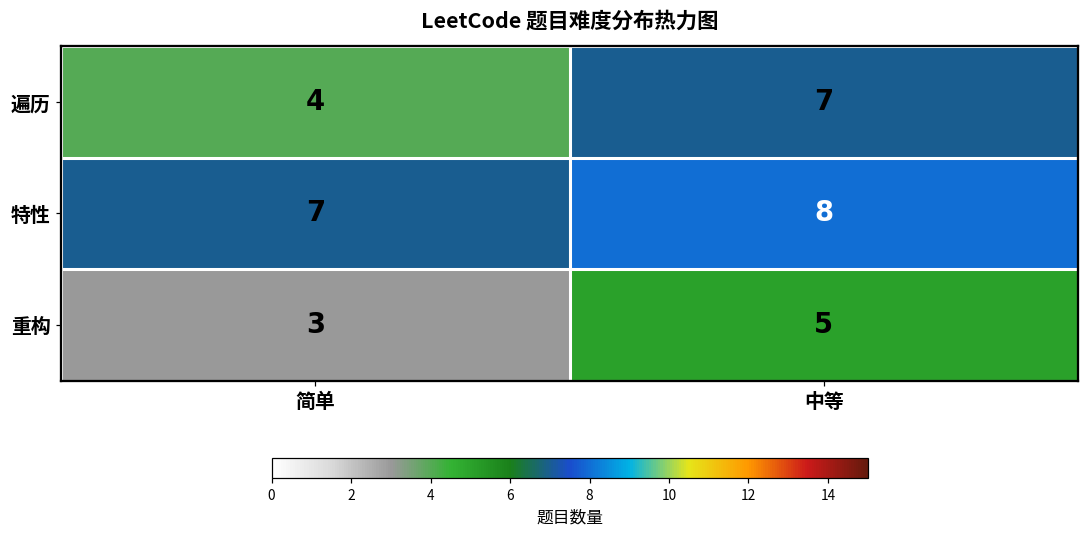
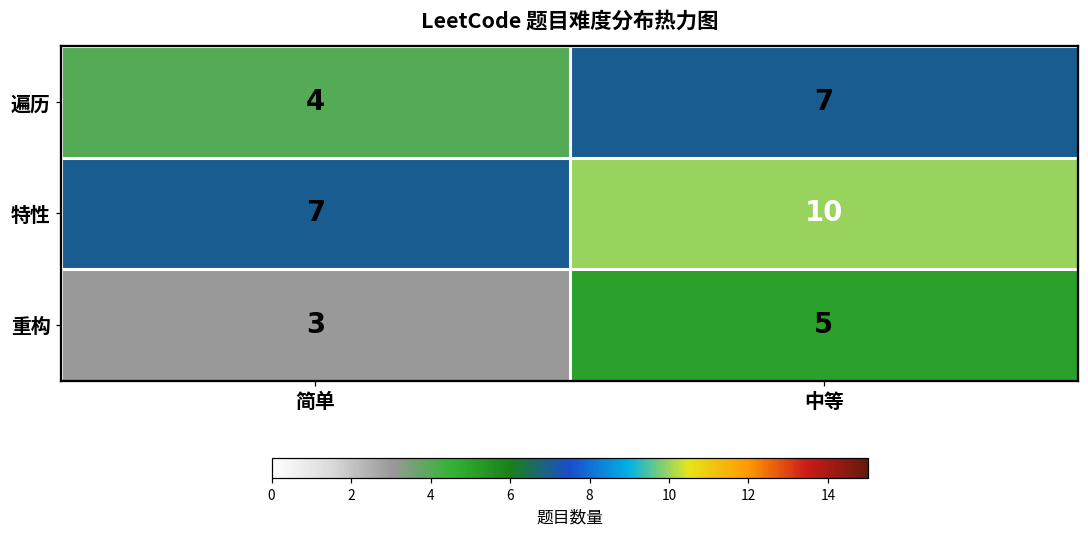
特性, 中等: 8 -> 10
